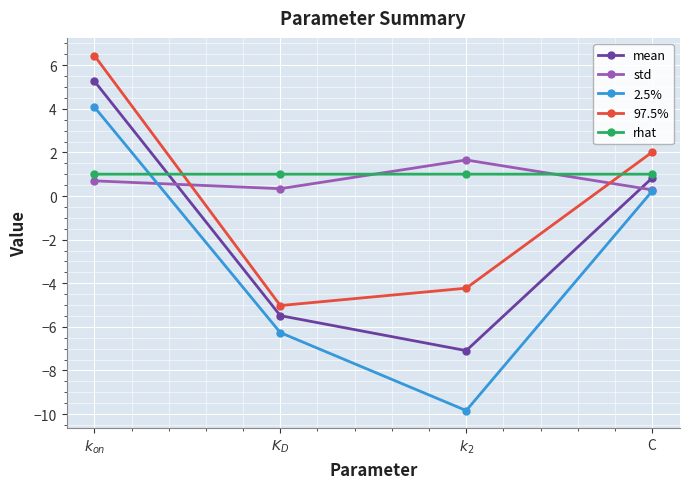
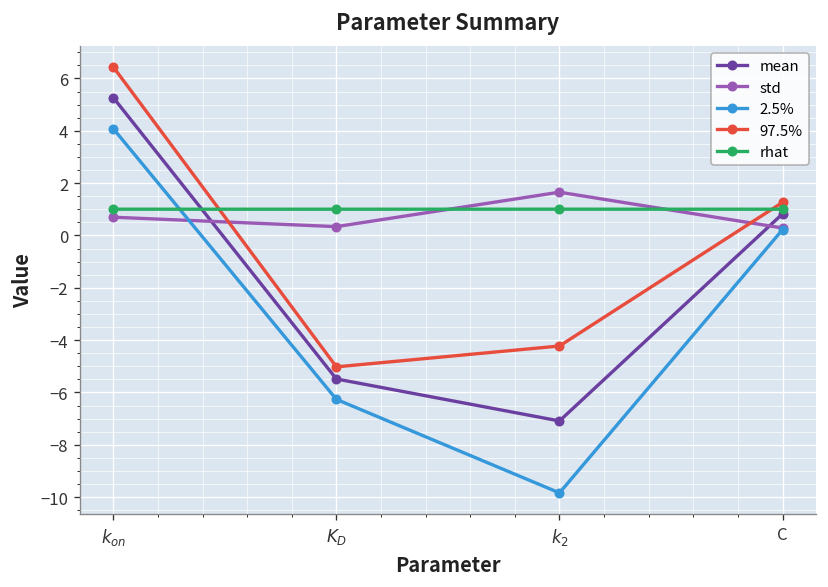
97.5%, C: 2.0 -> 1.3
